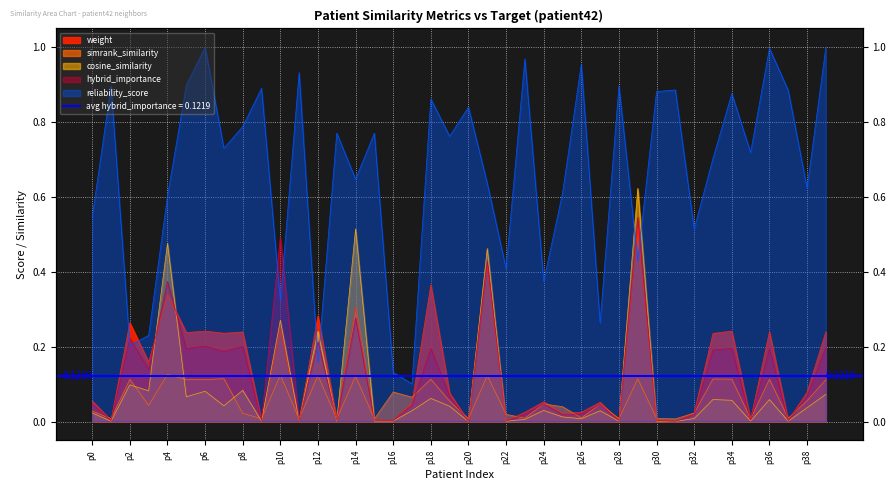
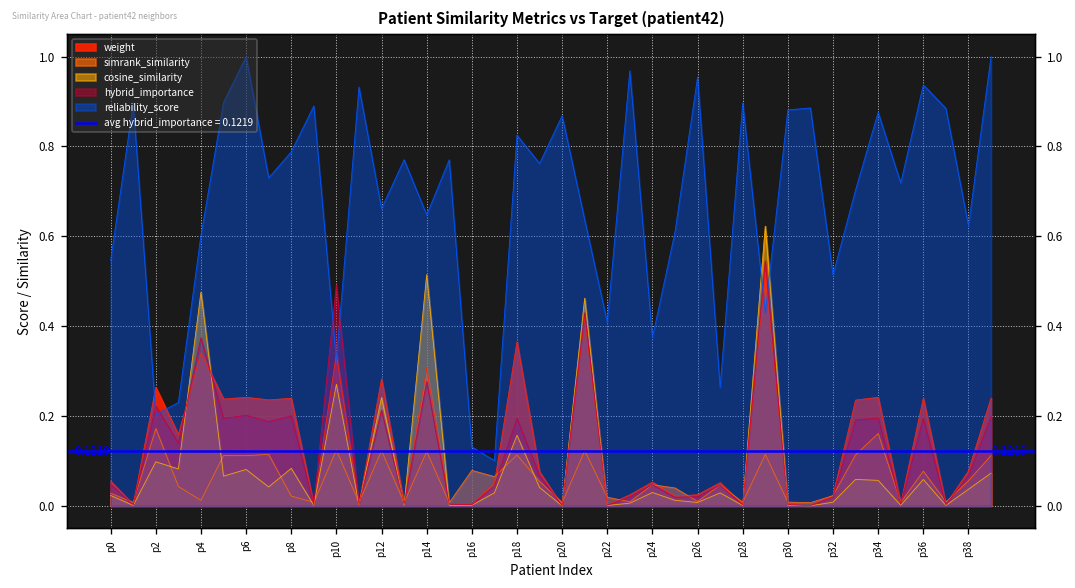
simrank_similarity, p2: 0.11 -> 0.17
simrank_similarity, p4: 0.13 -> 0.01
weight, p10: 0.25 -> 0.34
reliability_score, p12: 0.16 -> 0.66
cosine_similarity, p18: 0.06 -> 0.16
reliability_score, p18: 0.86 -> 0.83
reliability_score, p20: 0.84 -> 0.87
simrank_similarity, p34: 0.11 -> 0.16
simrank_similarity, p36: 0.11 -> 0.08
reliability_score, p36: 1.00 -> 0.94
